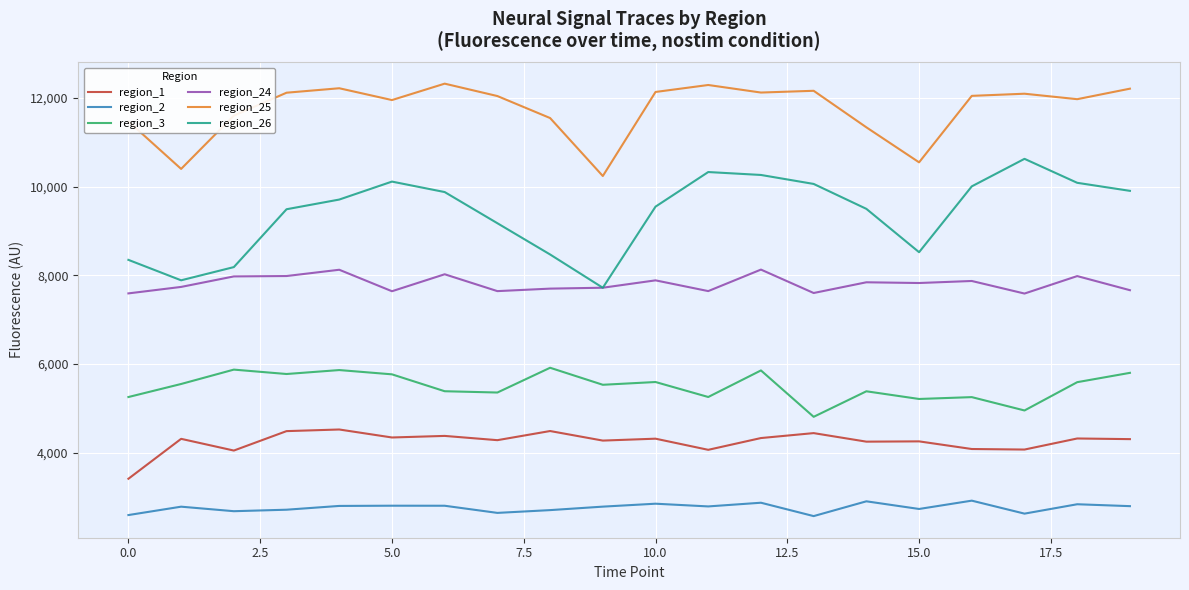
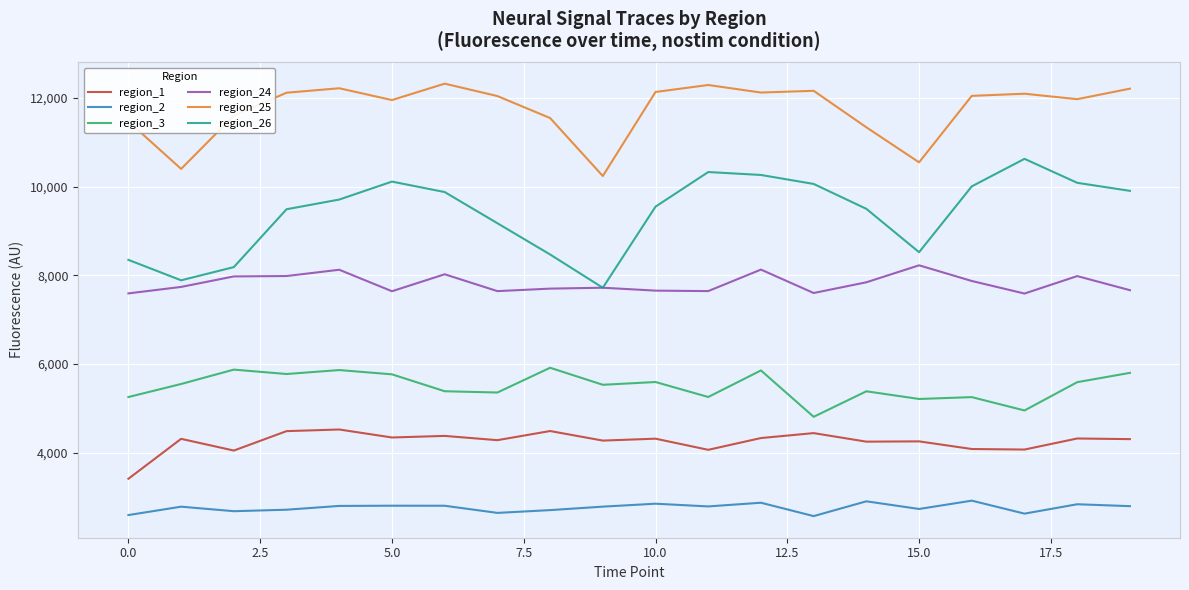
region_24, 10.0: 7,900 -> 7,700
region_24, 15.0: 7,800 -> 8,200
